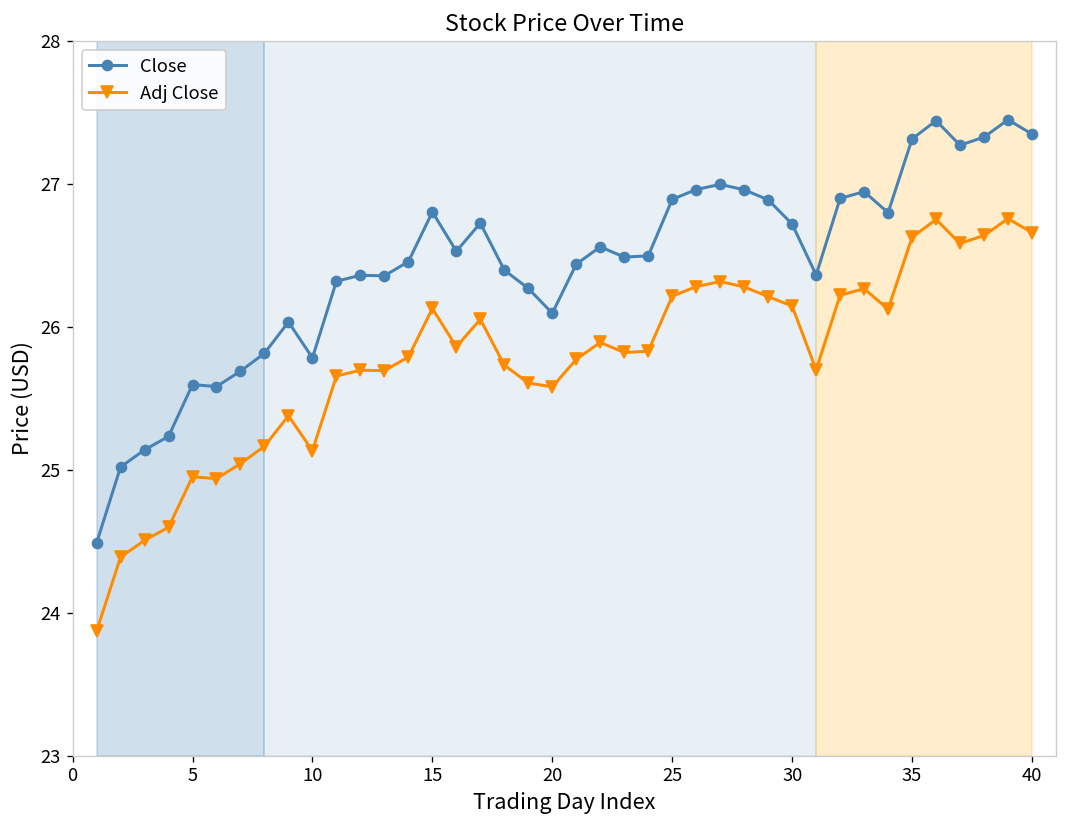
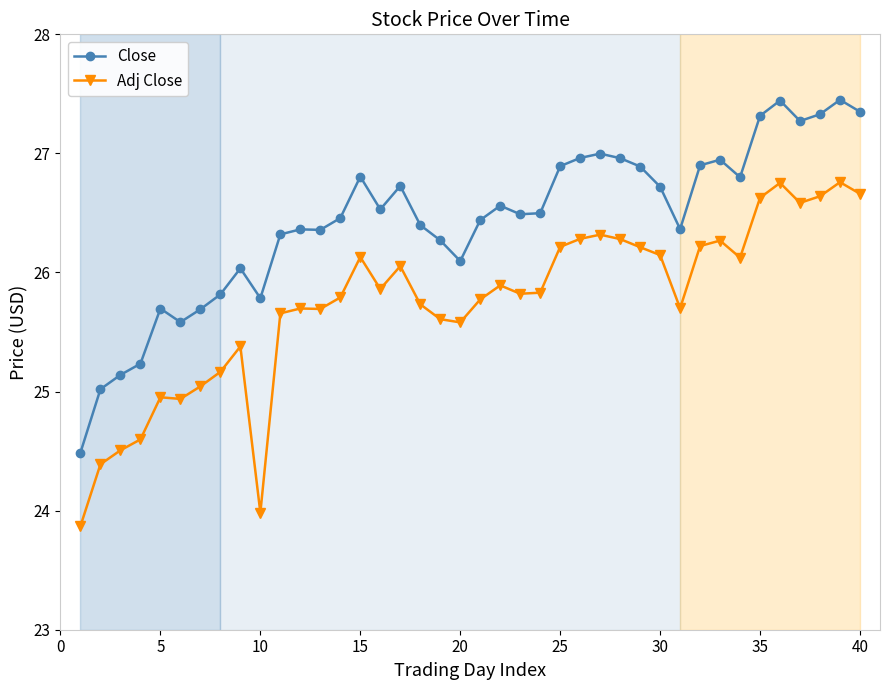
Close, 5: 25.60 -> 25.70
Adj Close, 10: 25.13 -> 23.98
